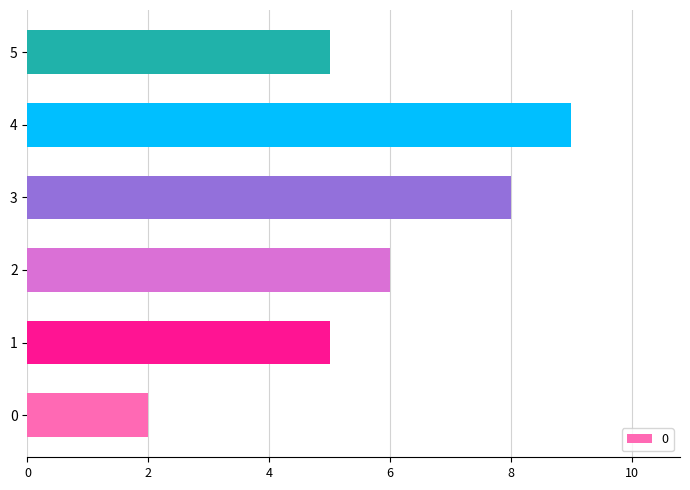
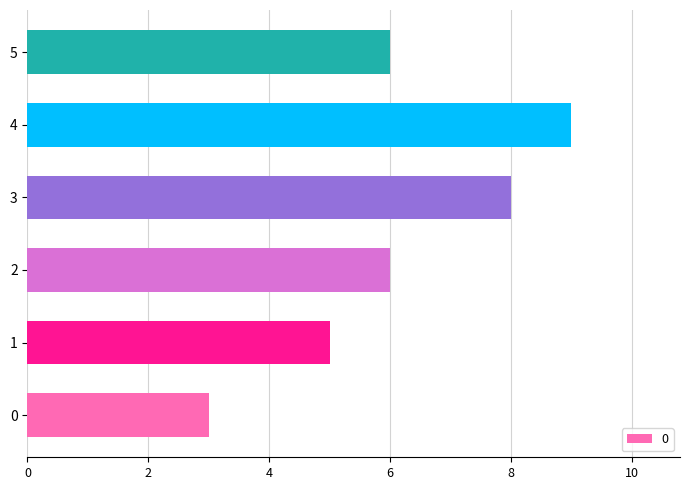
5: 5 -> 6
0: 2 -> 3
